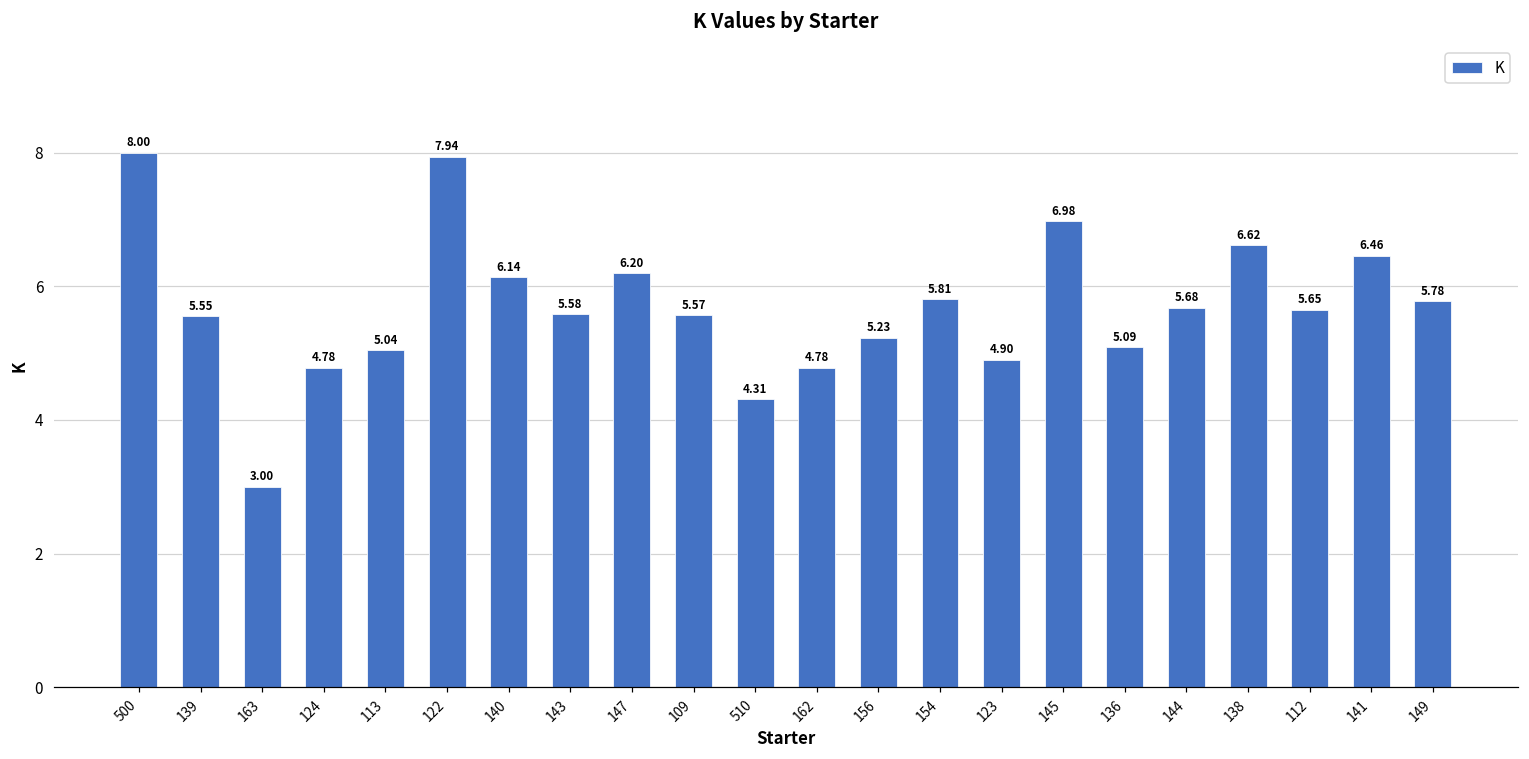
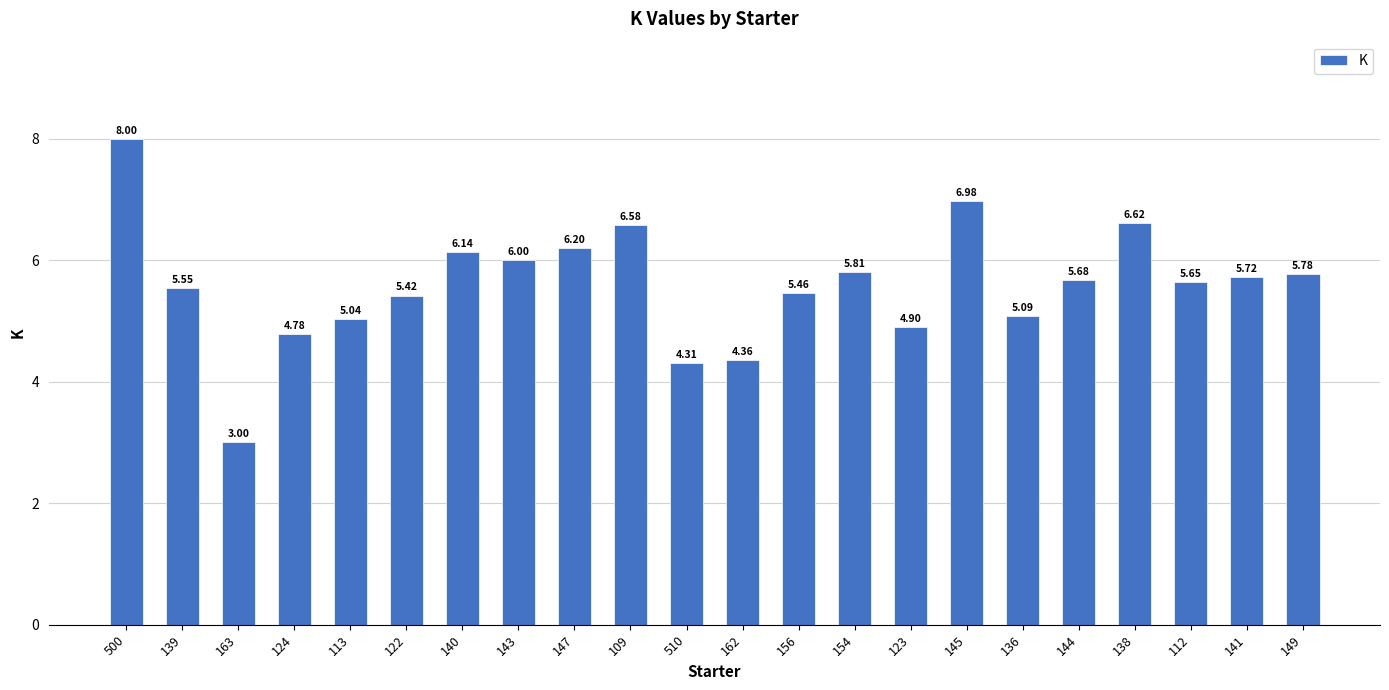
122: 7.94 -> 5.42
143: 5.58 -> 6.00
109: 5.57 -> 6.58
162: 4.78 -> 4.36
156: 5.23 -> 5.46
141: 6.46 -> 5.72
